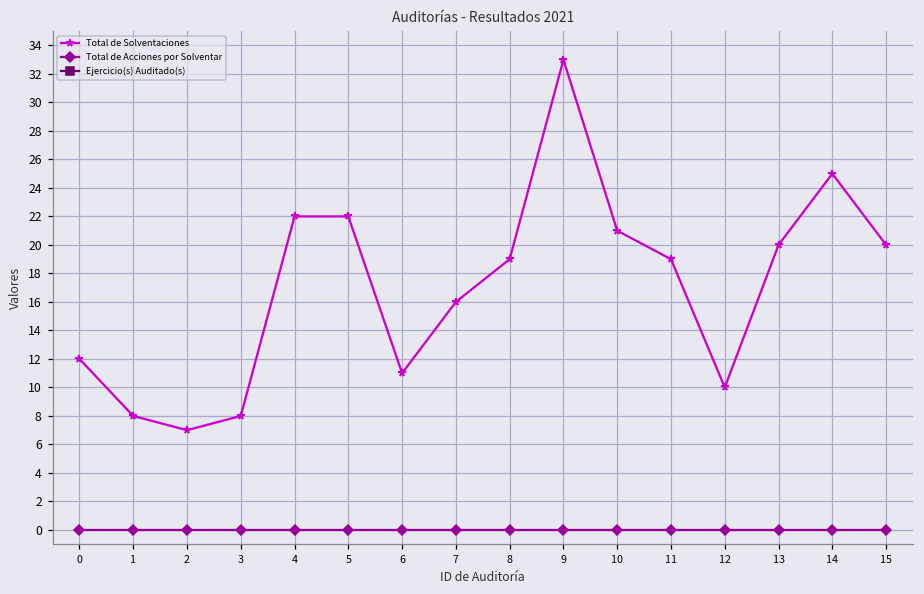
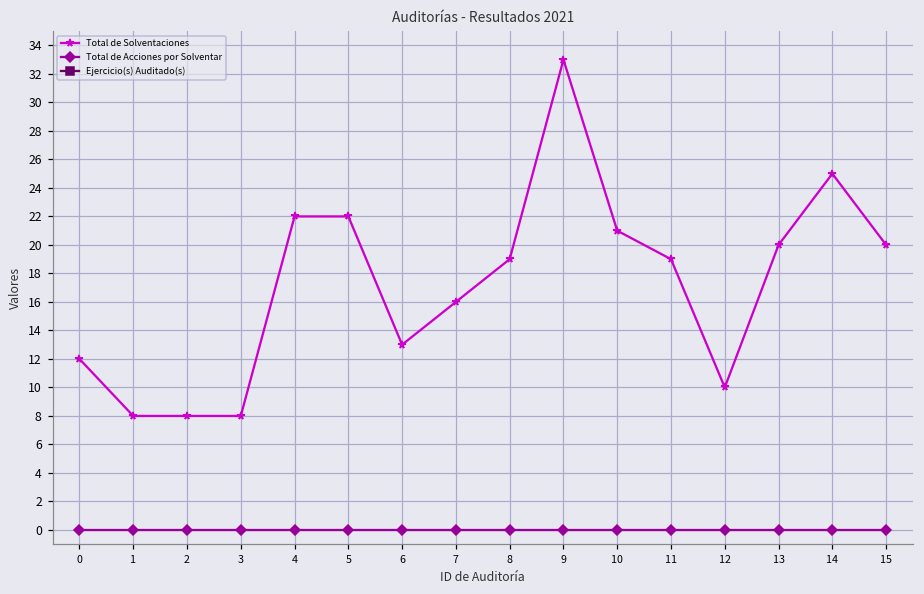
Total de Solventaciones, 2: 7 -> 8
Total de Solventaciones, 6: 11 -> 13
